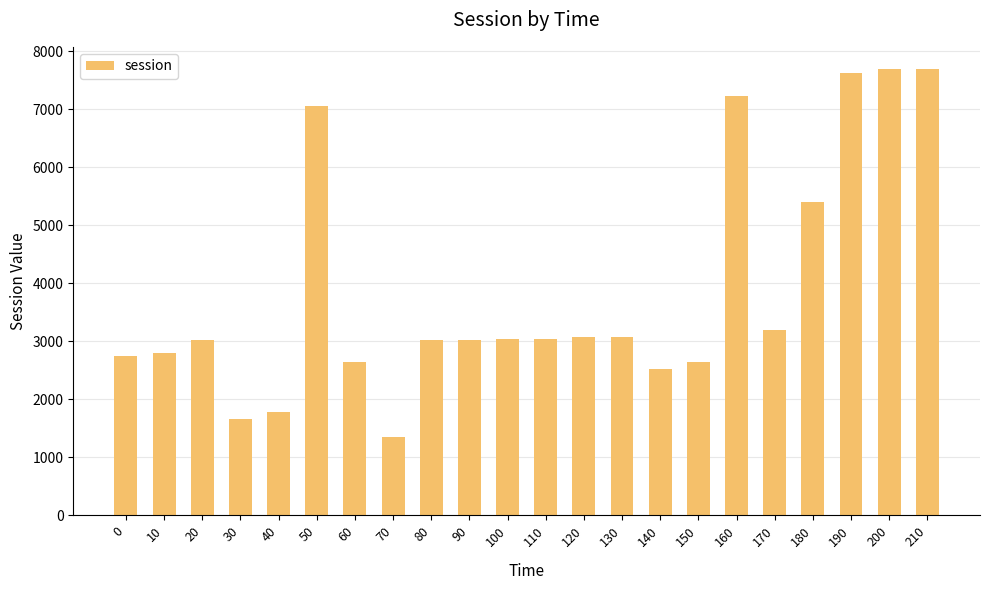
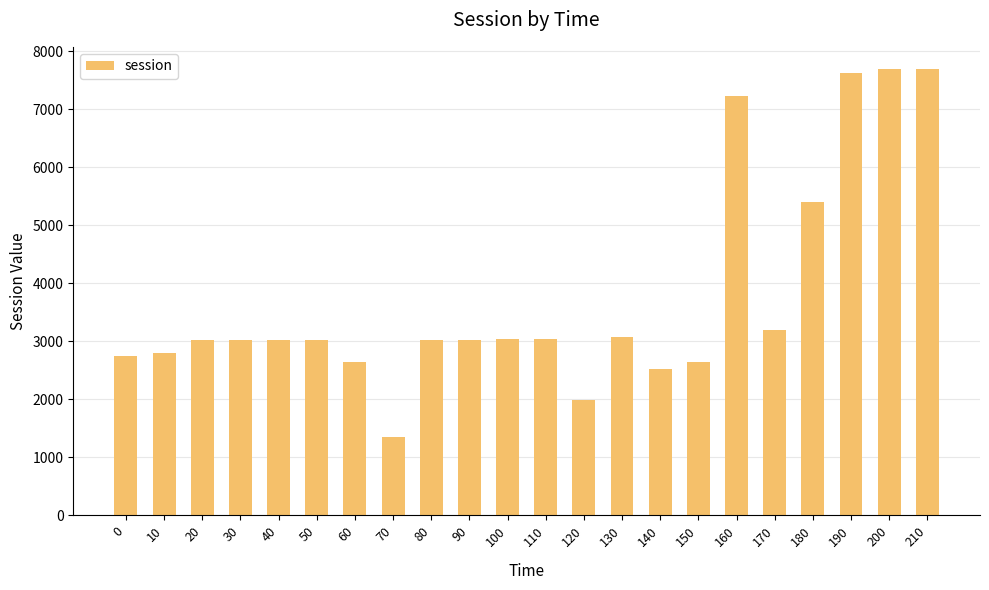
30: 1700 -> 3000
40: 1800 -> 3000
50: 7100 -> 3000
120: 3100 -> 2000
